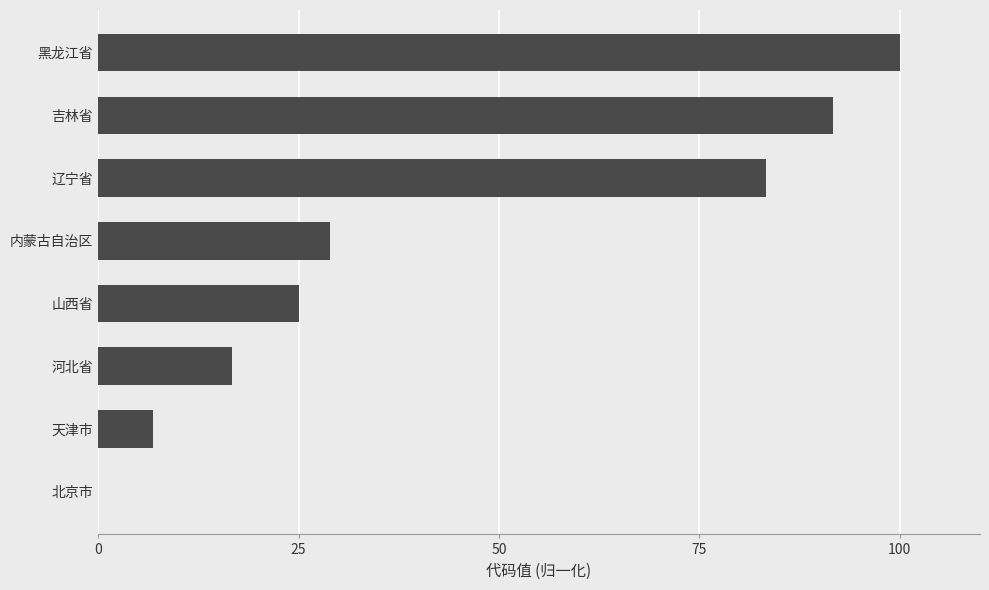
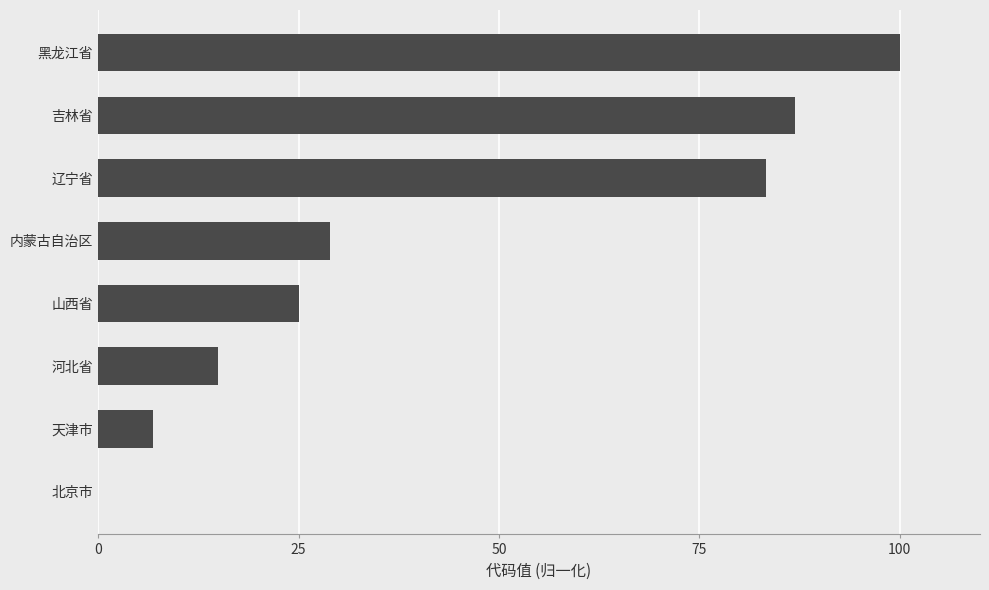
吉林省: 92 -> 87
河北省: 17 -> 15
